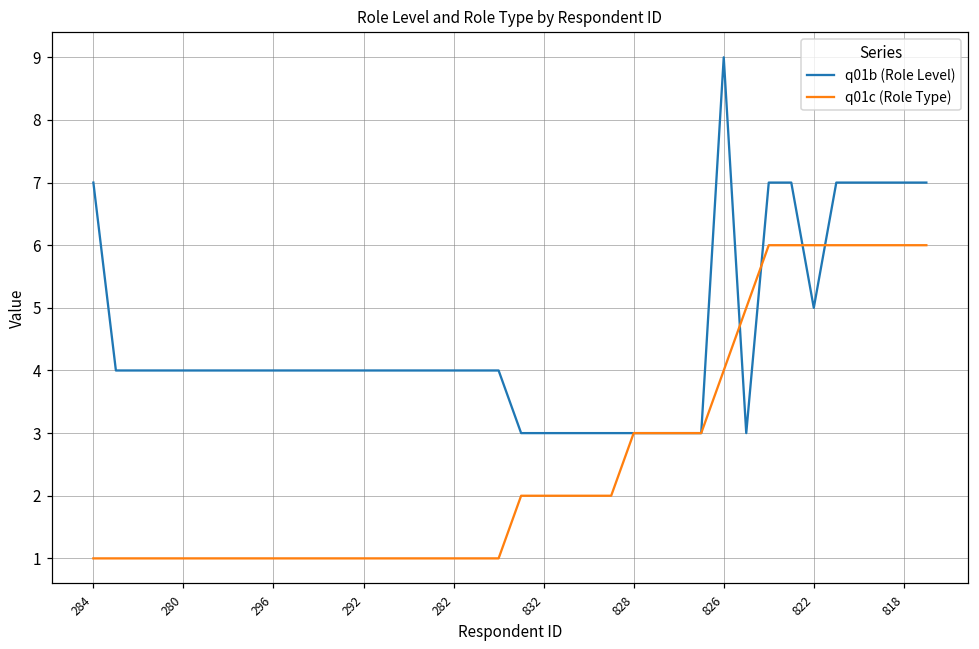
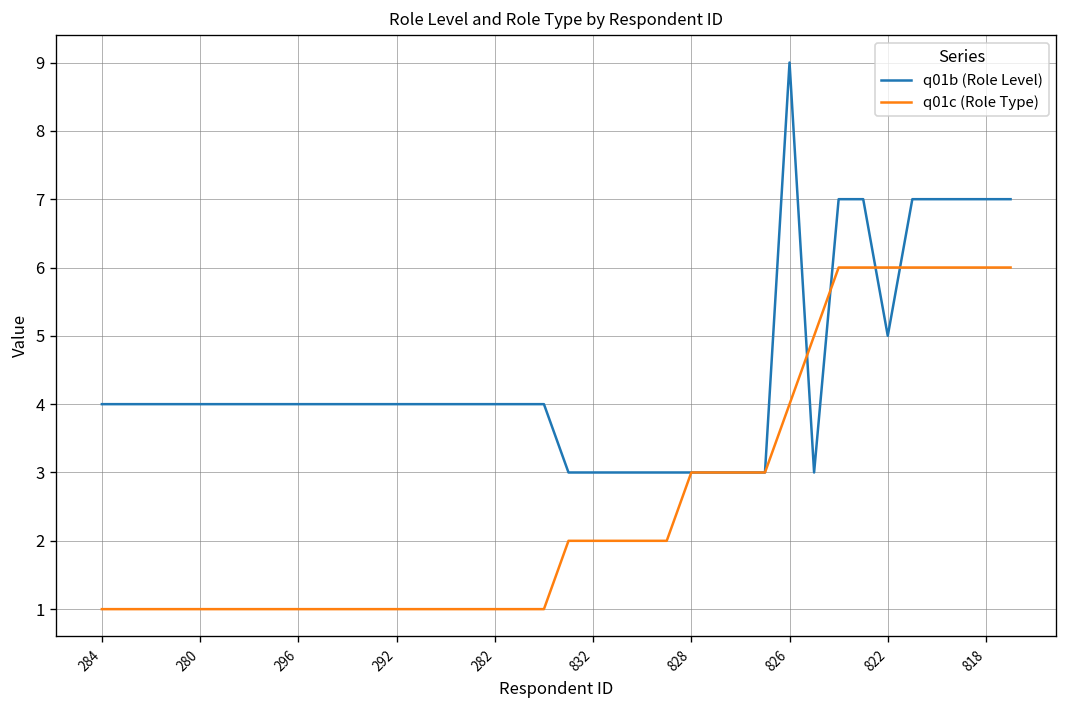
q01b (Role Level), 284: 7 -> 4
